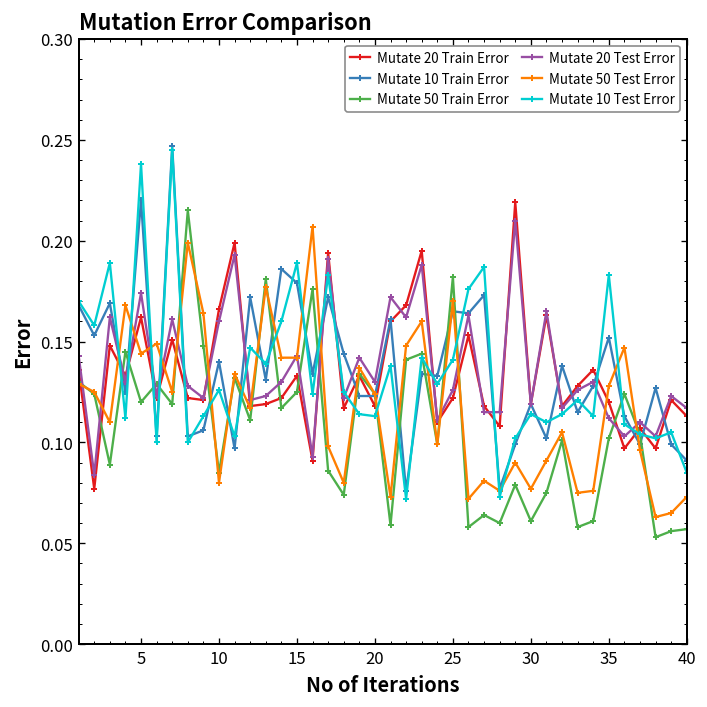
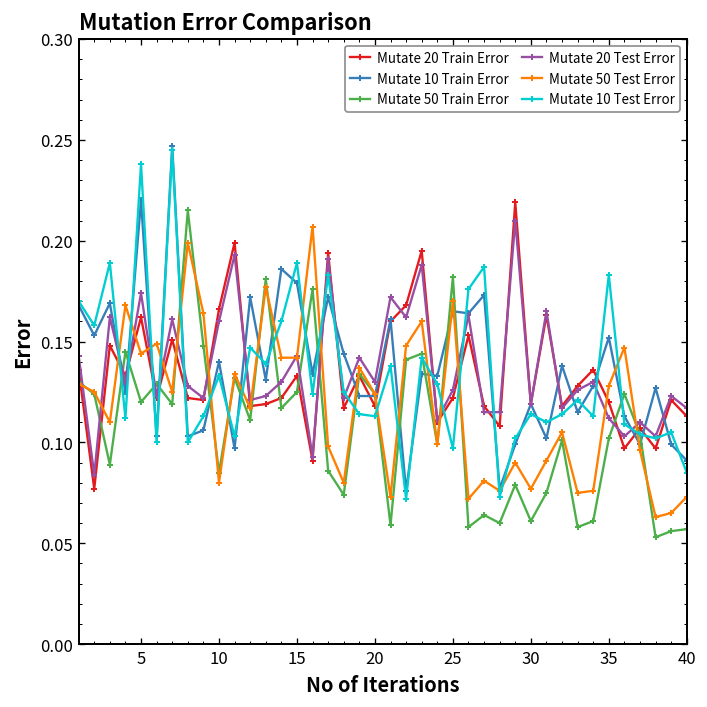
Mutate 10 Test Error, 10: 0.126 -> 0.133
Mutate 10 Test Error, 25: 0.141 -> 0.097
